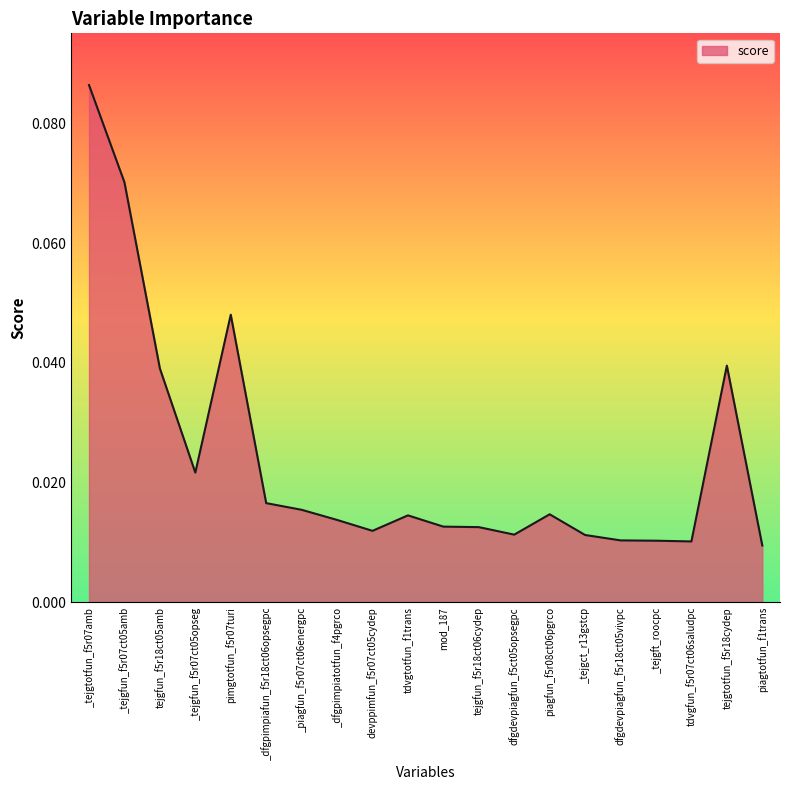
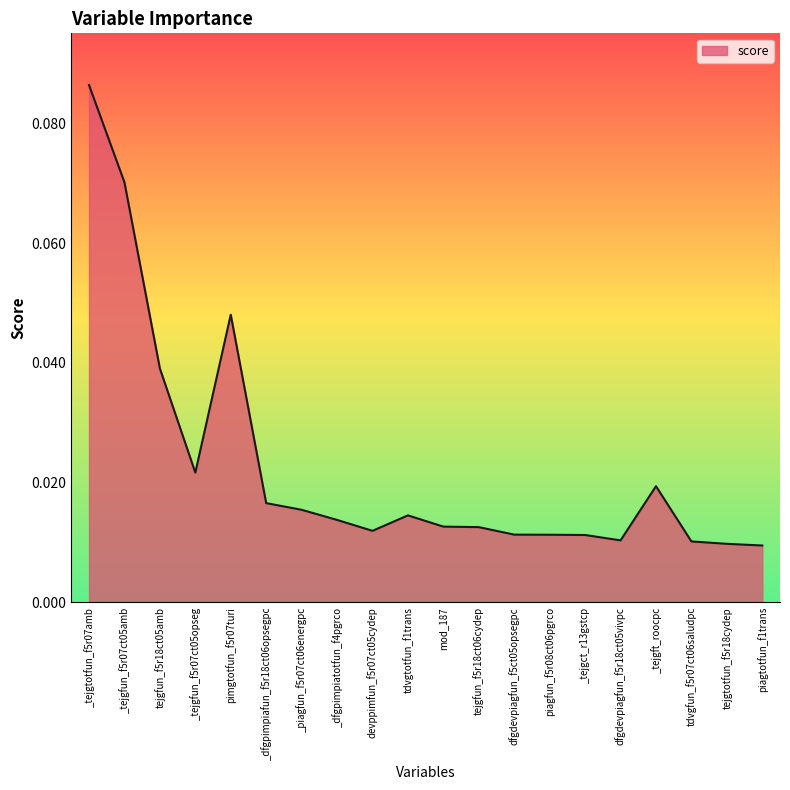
piagfun_f5r08ct06pgrco: 0.015 -> 0.011
_tejgft_roocpc: 0.010 -> 0.019
tejgtotfun_f5r18cydep: 0.040 -> 0.010
